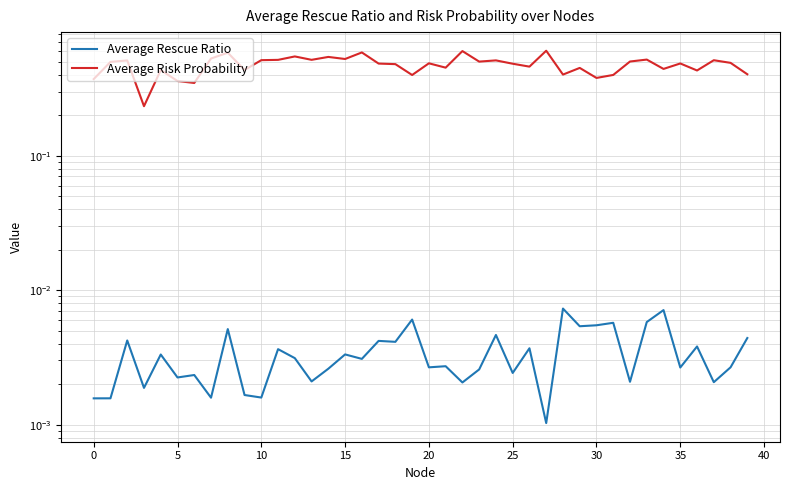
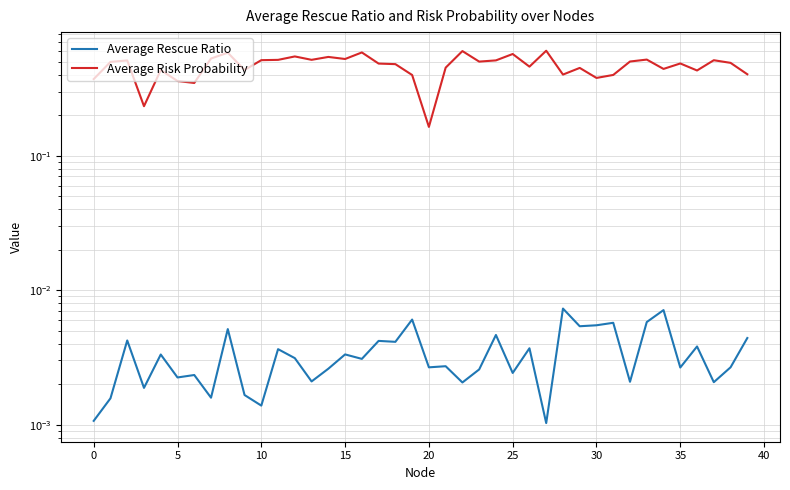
Average Rescue Ratio, 0: 0.0016 -> 0.0011
Average Rescue Ratio, 10: 0.0016 -> 0.0014
Average Risk Probability, 20: 0.49 -> 0.16
Average Risk Probability, 25: 0.48 -> 0.57
